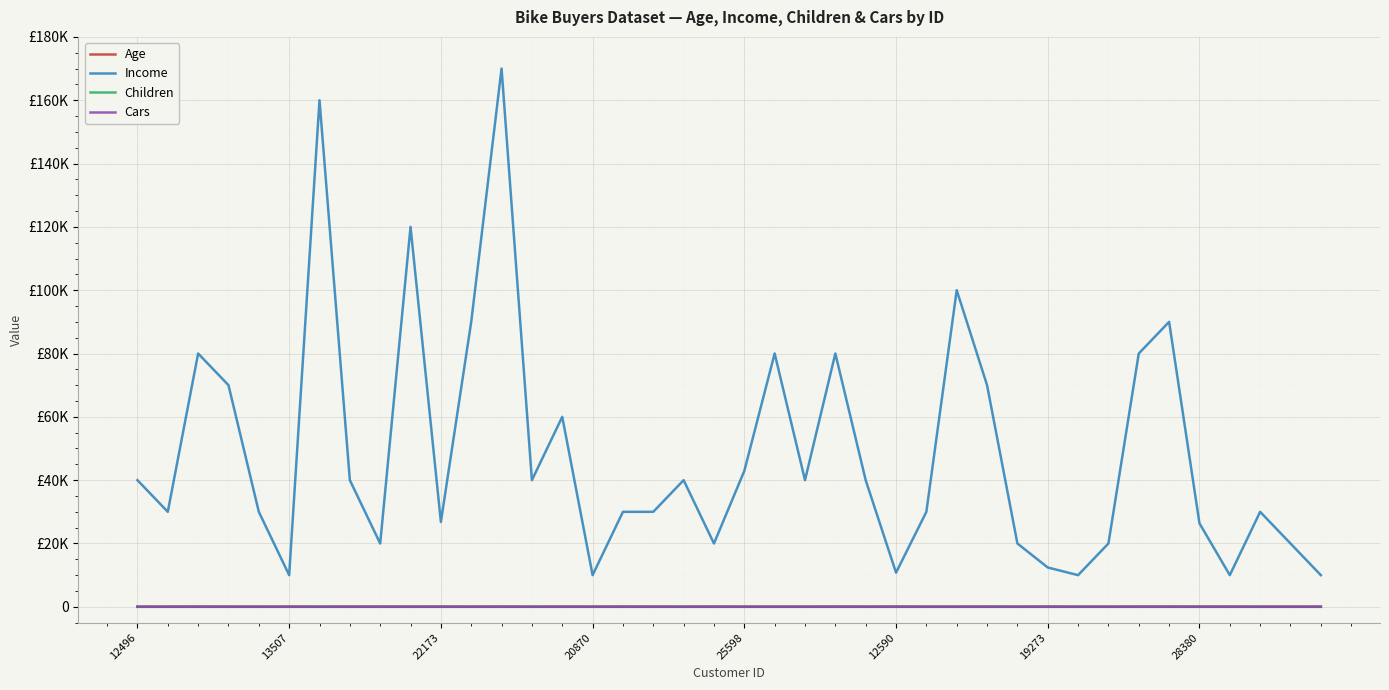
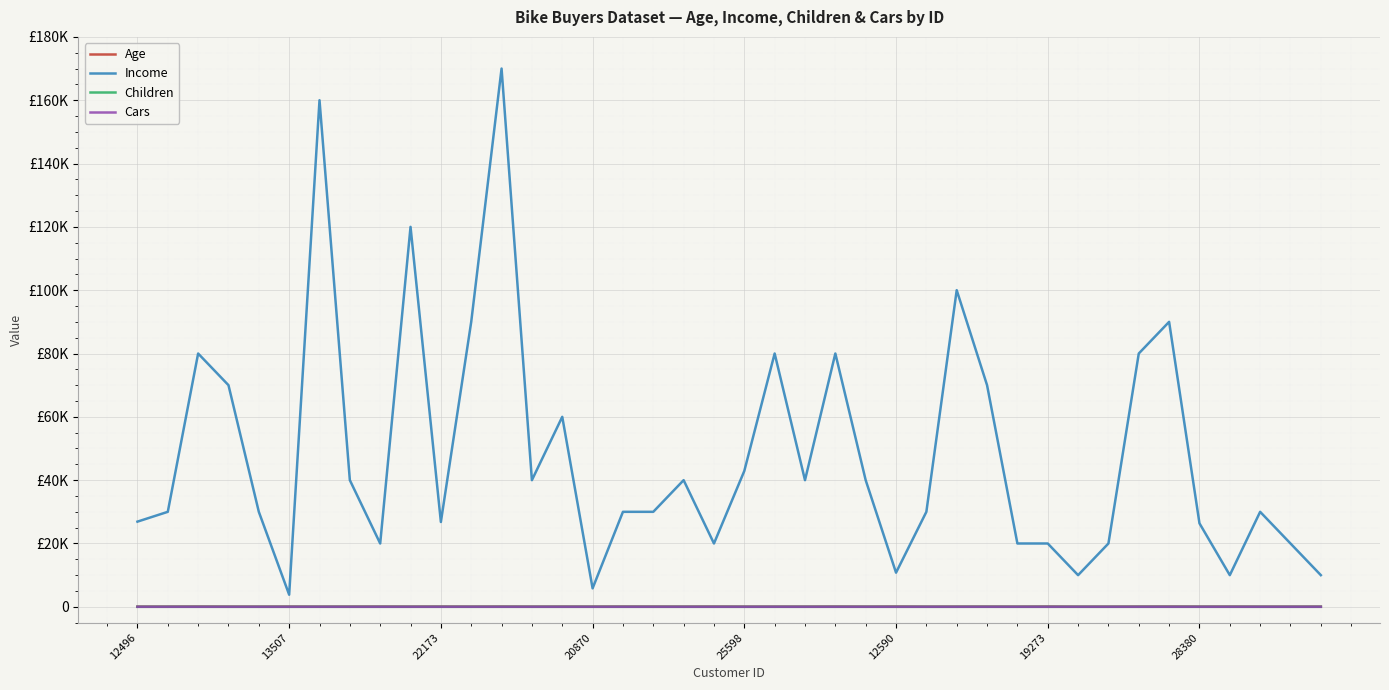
Income, 12496: £40000 -> £27000
Income, 13507: £10000 -> £4000
Income, 20870: £10000 -> £6000
Income, 19273: £12000 -> £20000
